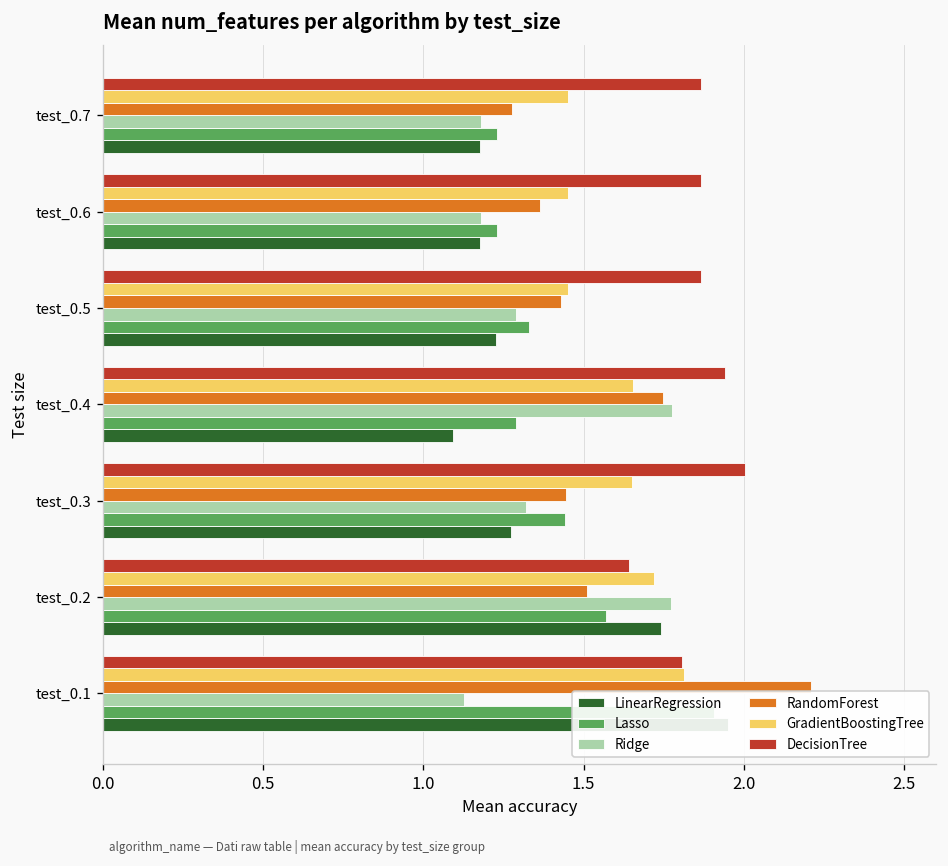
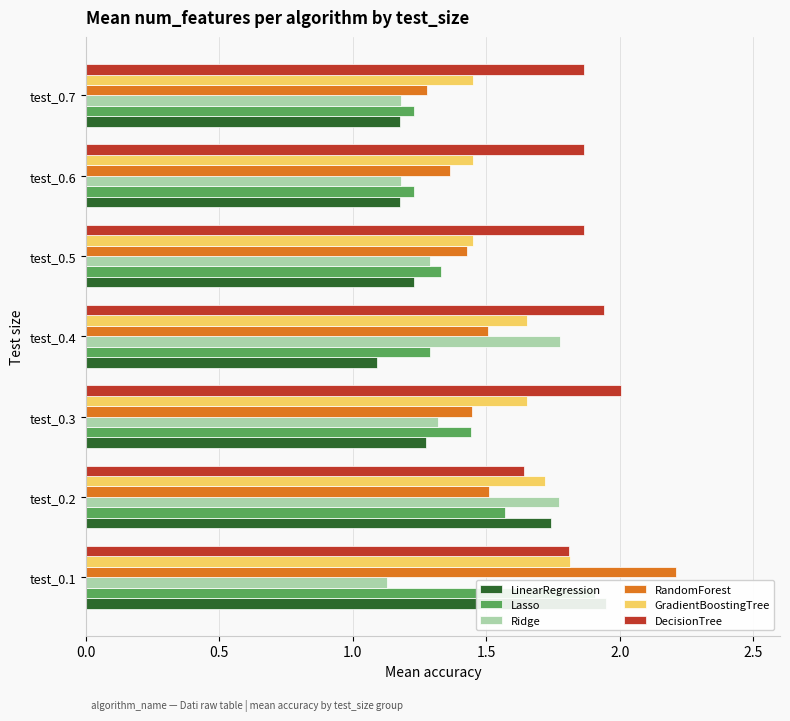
RandomForest, test_0.4: 1.75 -> 1.50
